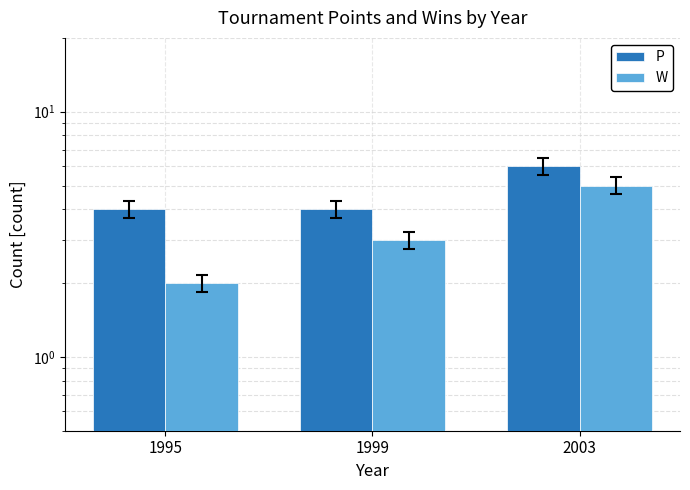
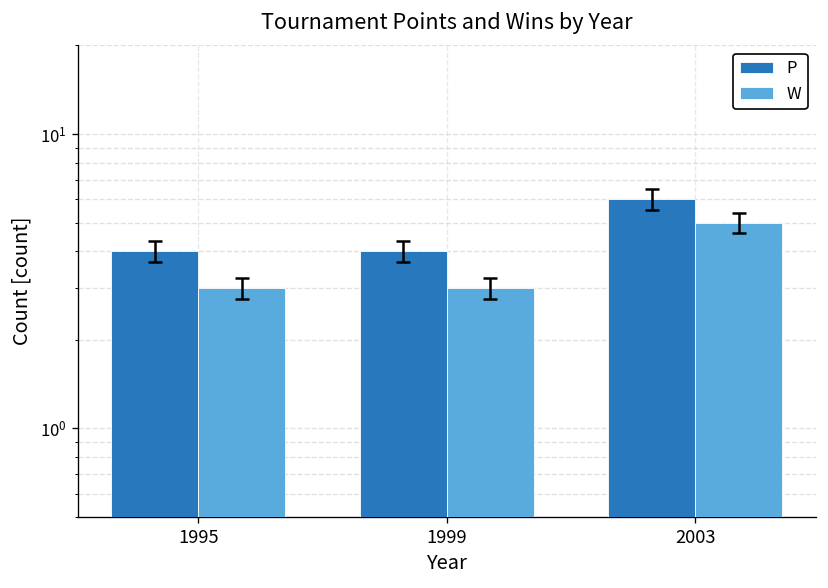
W, 1995: 2 -> 3
